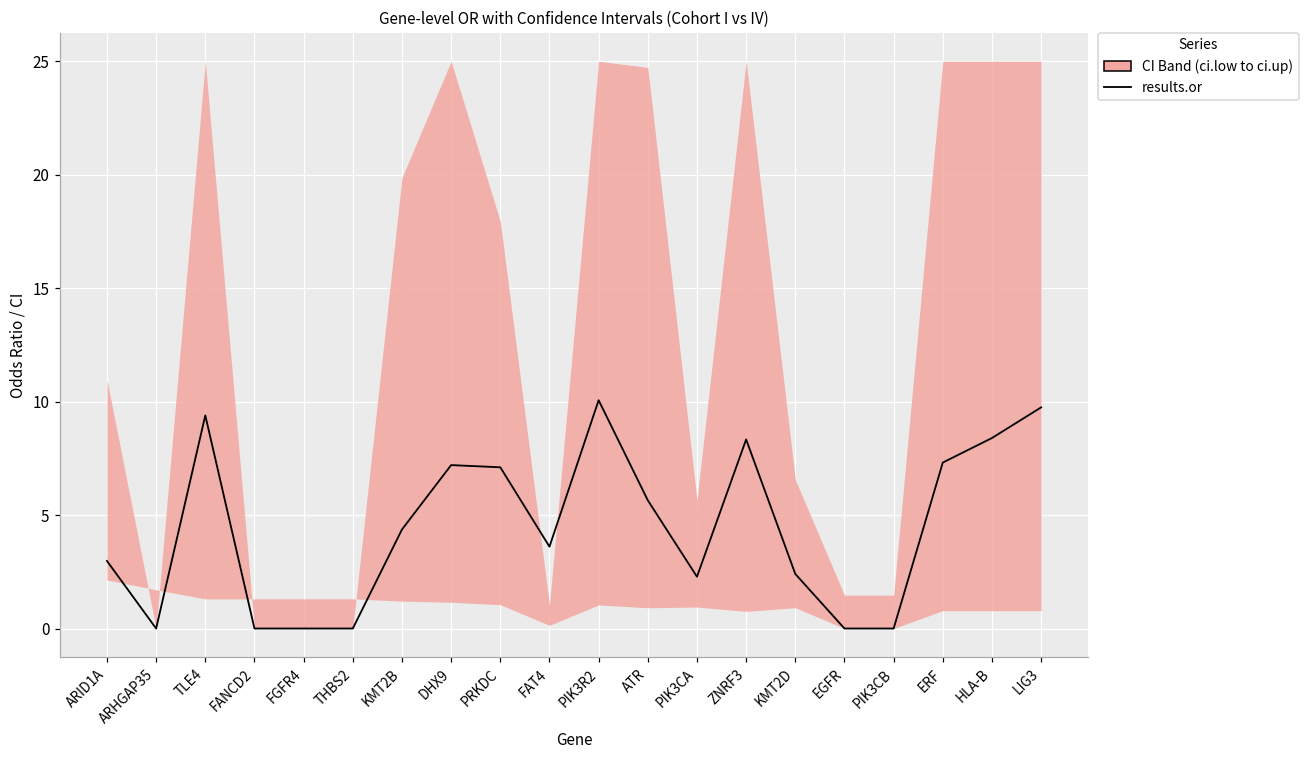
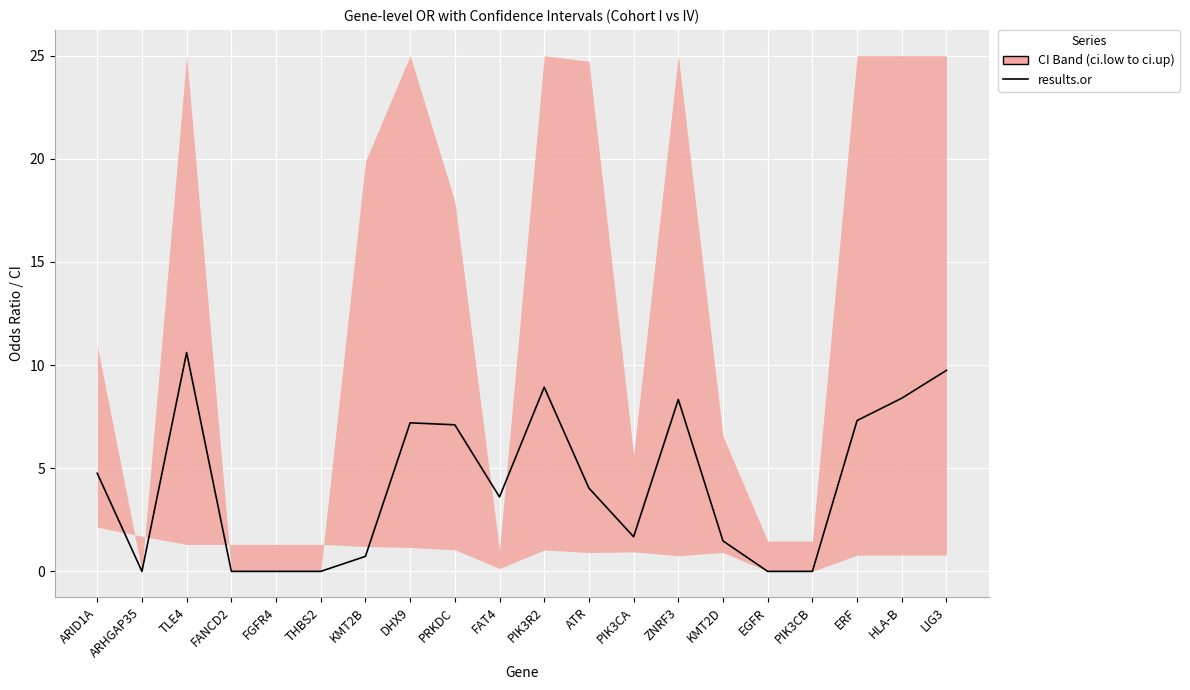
results.or, ARID1A: 3.0 -> 4.8
results.or, TLE4: 9.4 -> 10.6
results.or, KMT2B: 4.4 -> 0.7
results.or, PIK3R2: 10.1 -> 8.9
results.or, ATR: 5.6 -> 4.0
results.or, PIK3CA: 2.3 -> 1.7
results.or, KMT2D: 2.4 -> 1.5
